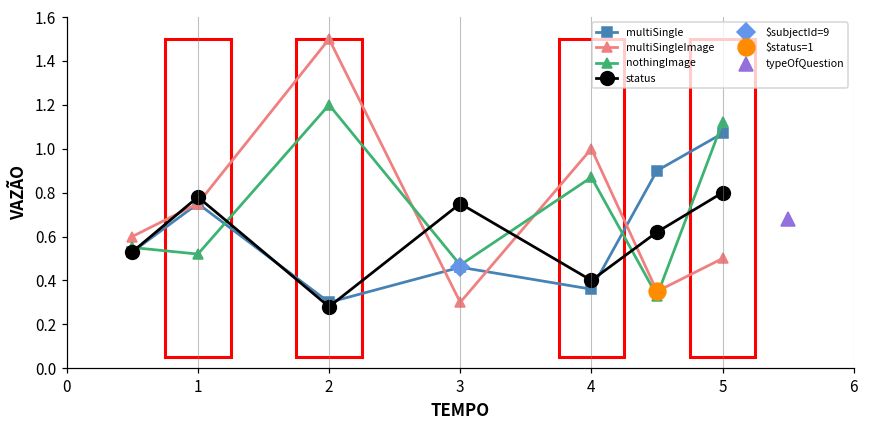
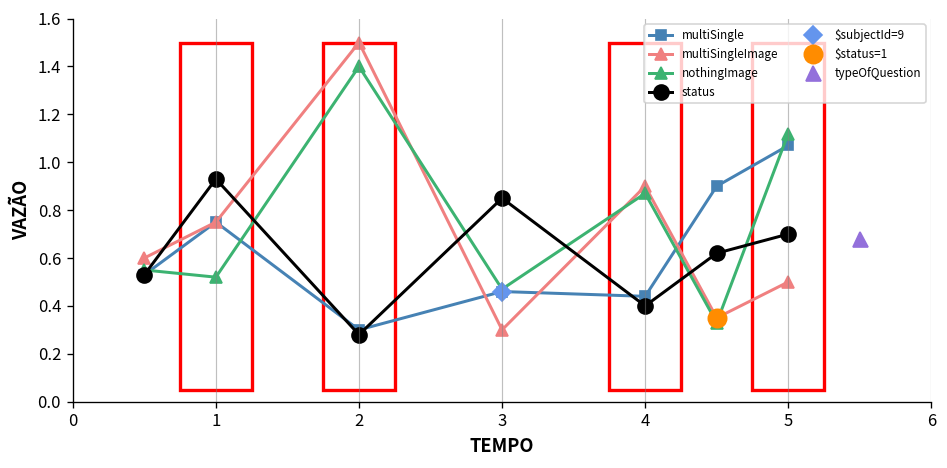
status, 1: 0.78 -> 0.93
nothingImage, 2: 1.2 -> 1.4
status, 3: 0.75 -> 0.85
multiSingle, 4: 0.36 -> 0.44
multiSingleImage, 4: 1.0 -> 0.9
status, 5: 0.8 -> 0.7
